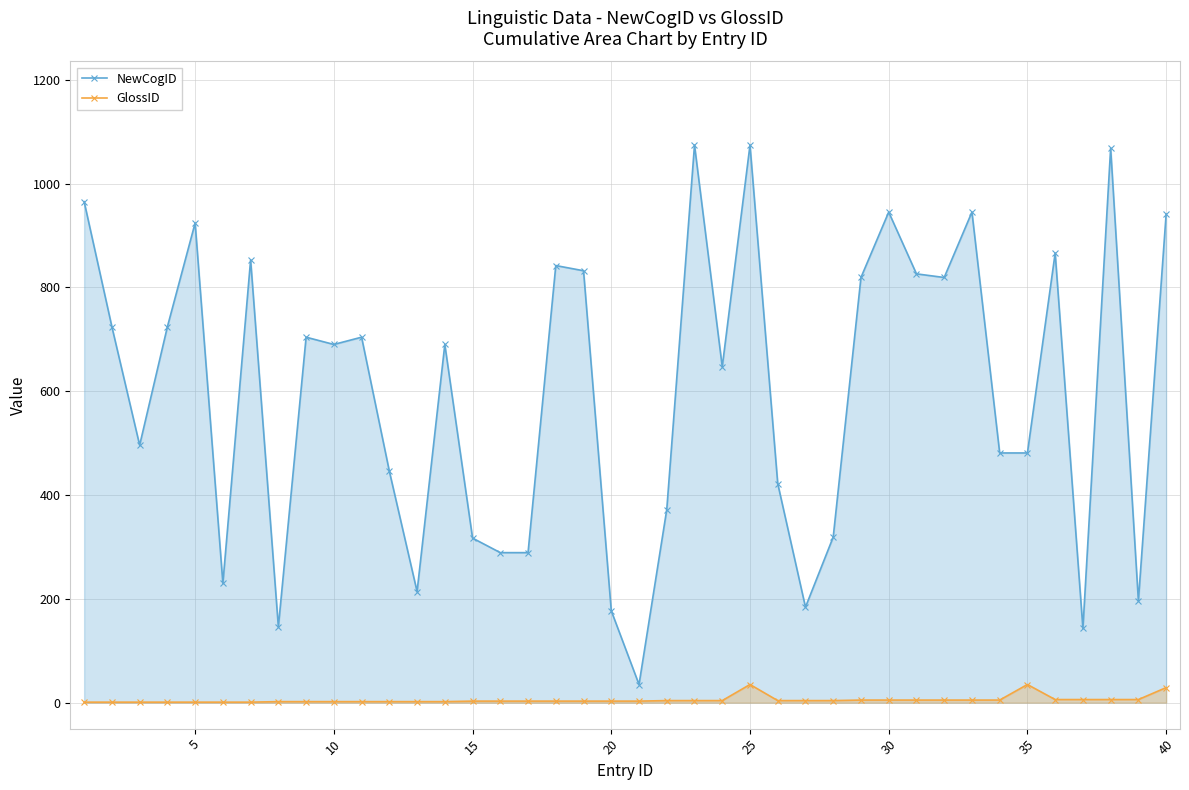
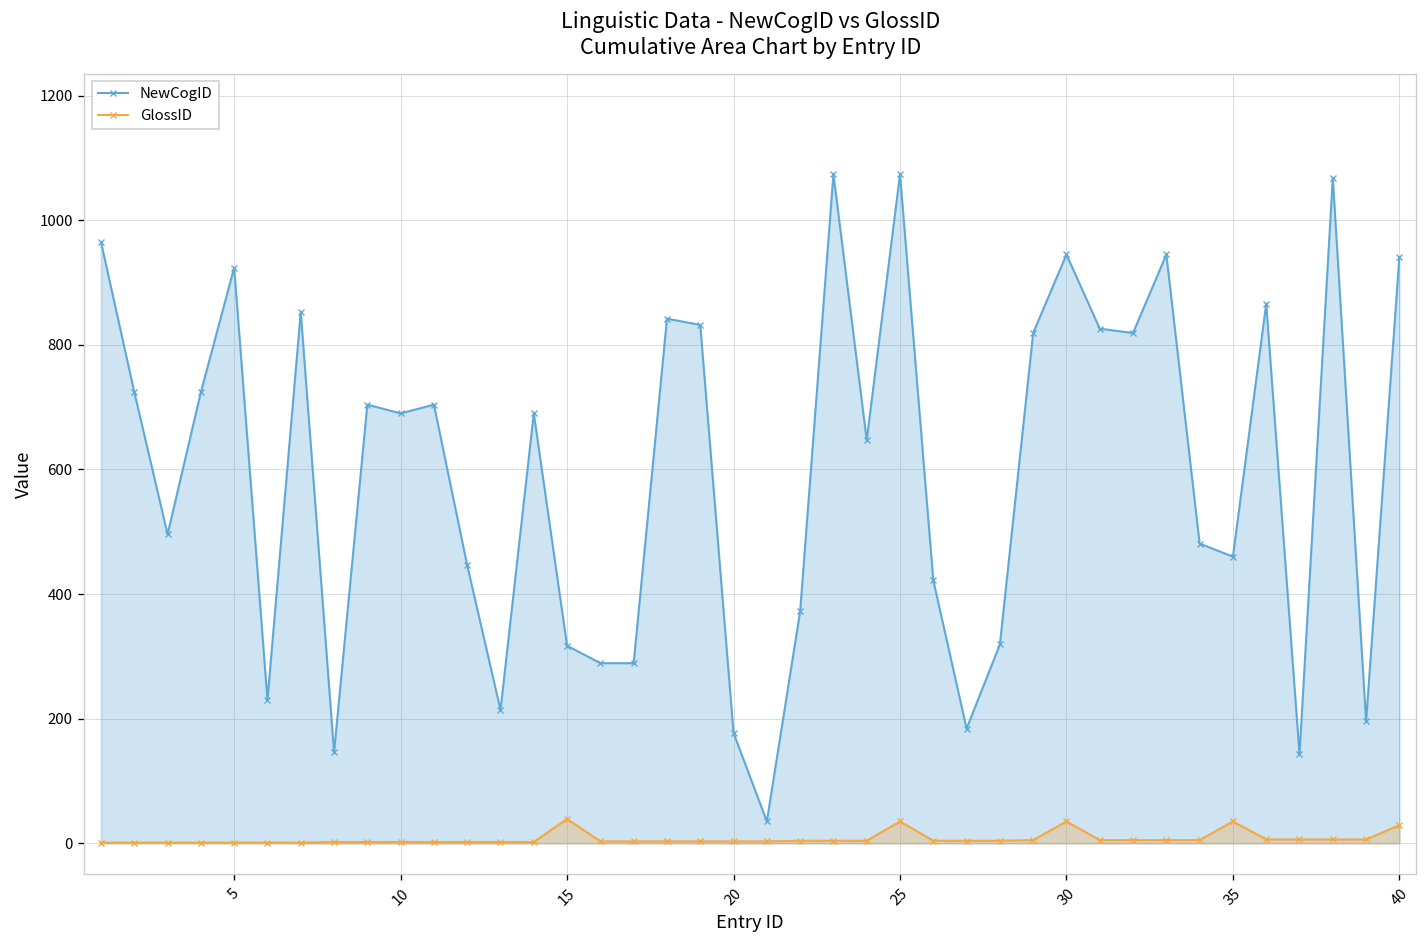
GlossID, 15: 0 -> 40
GlossID, 30: 10 -> 40
NewCogID, 35: 480 -> 460
